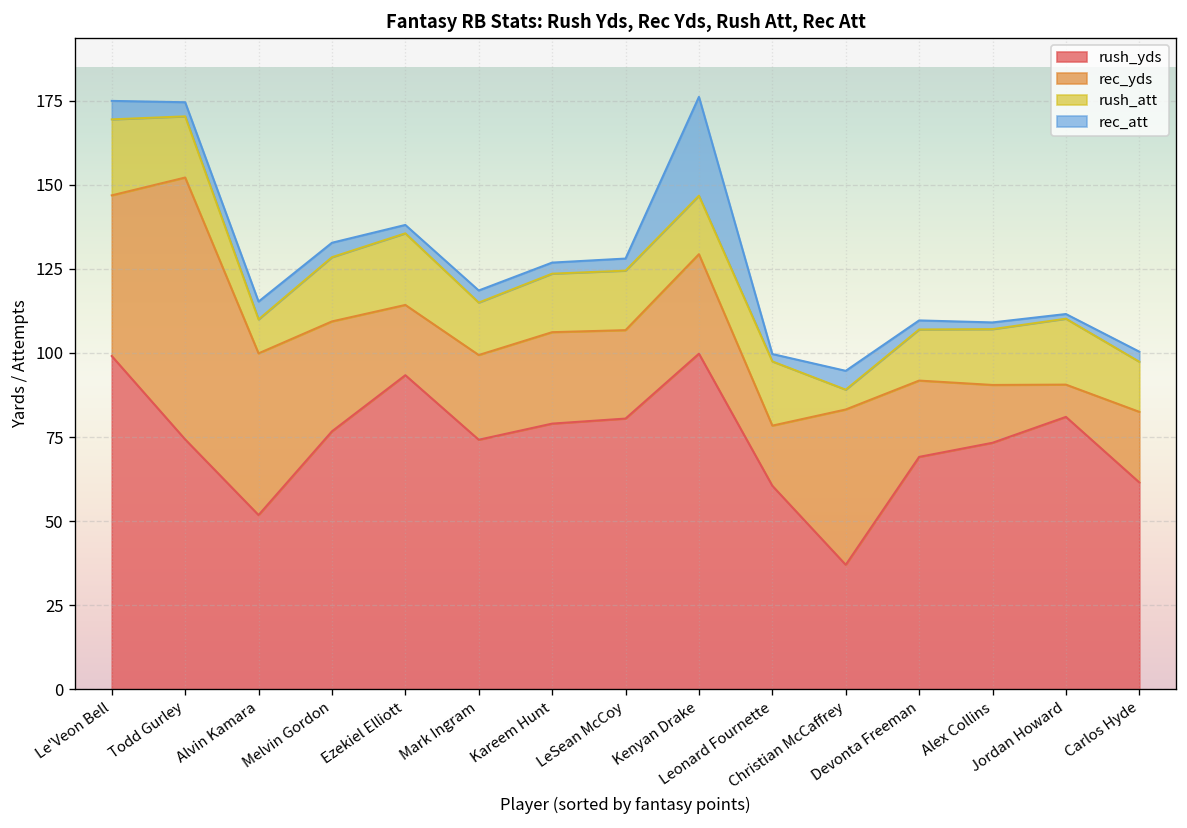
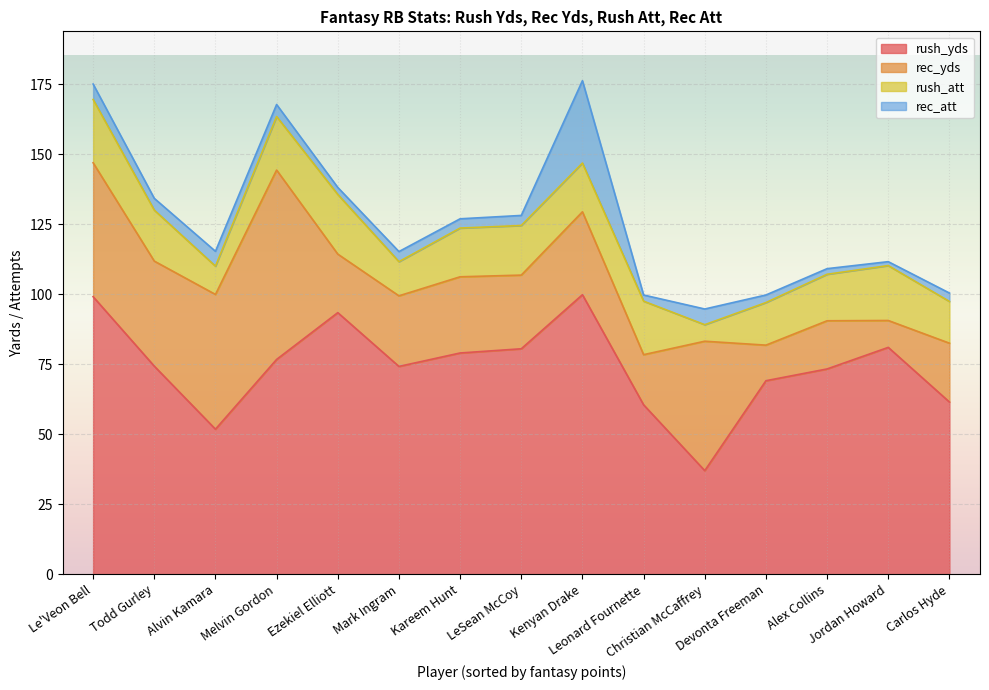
rec_yds, Todd Gurley: 78 -> 38
rec_yds, Melvin Gordon: 33 -> 68
rush_att, Mark Ingram: 16 -> 12
rec_yds, Devonta Freeman: 23 -> 13
